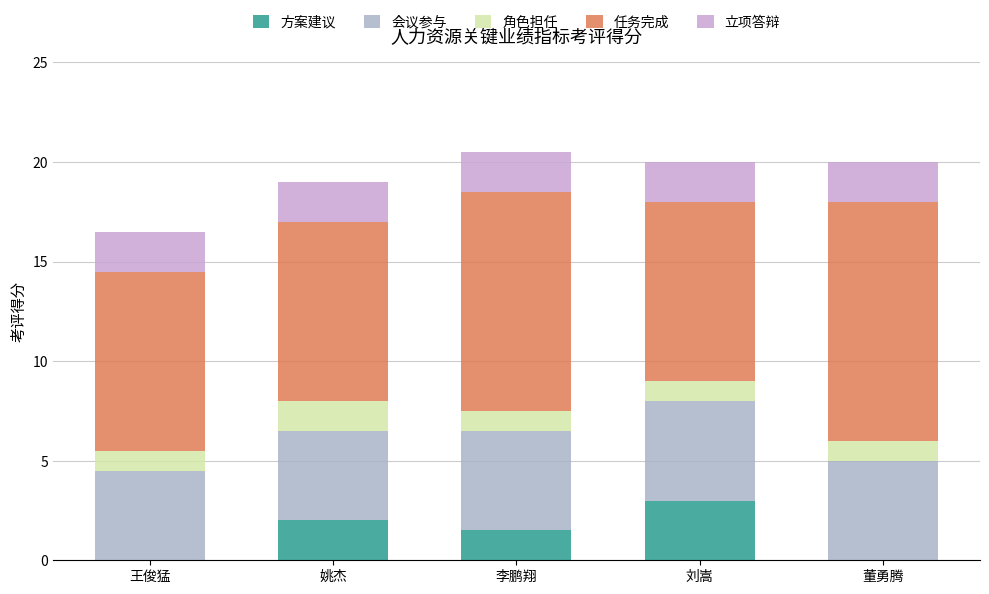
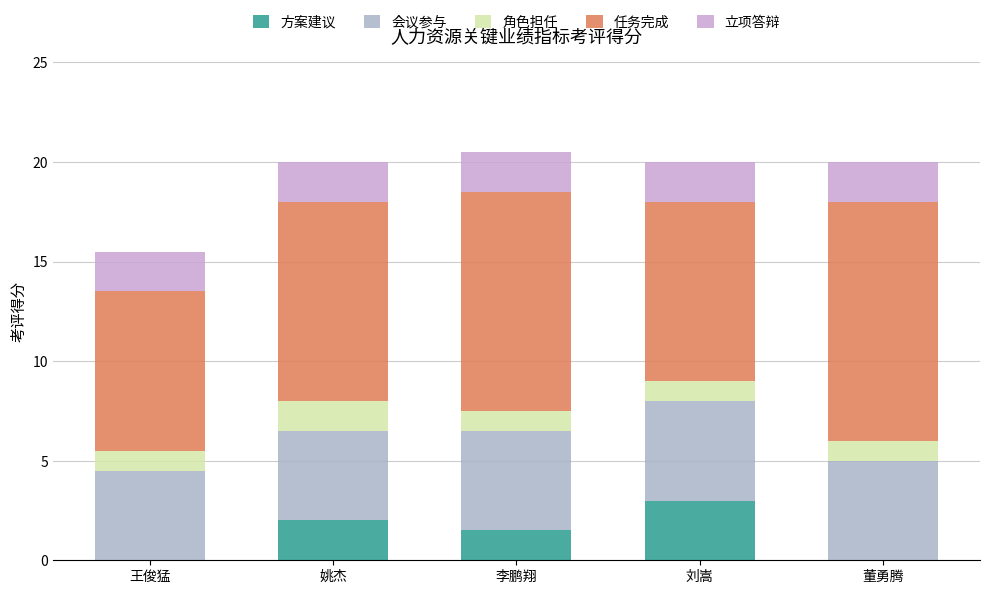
任务完成, 王俊猛: 9 -> 8
任务完成, 姚杰: 9 -> 10
